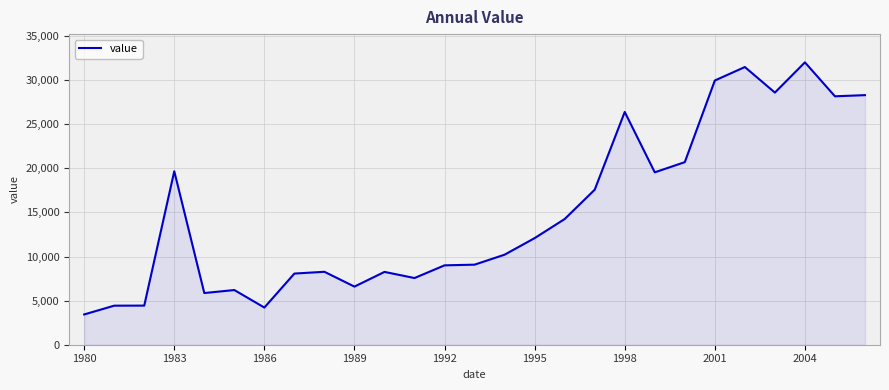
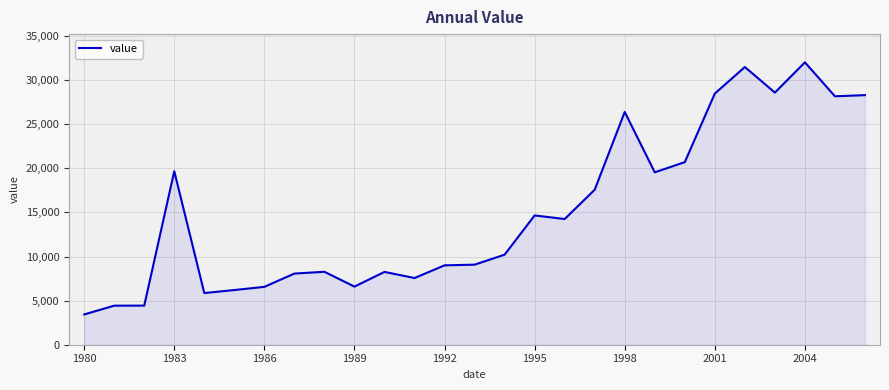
1986: 4,000 -> 7,000
1995: 12,000 -> 15,000
2001: 30,000 -> 28,000
